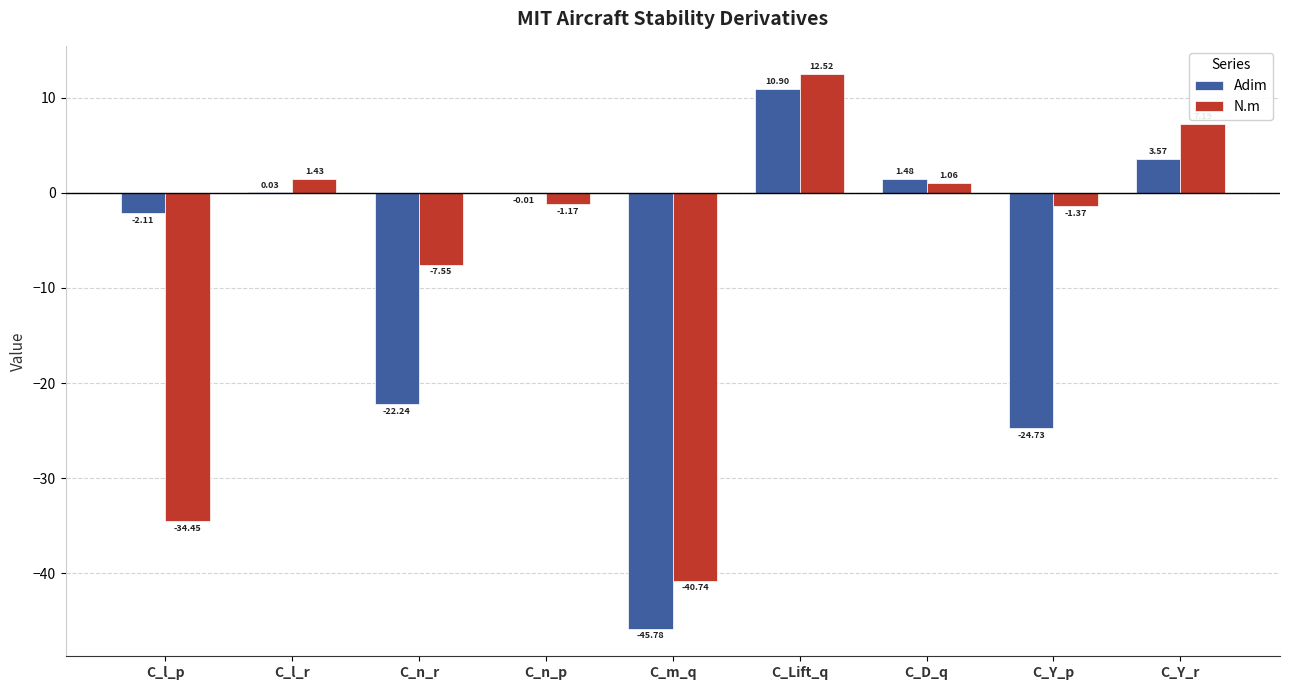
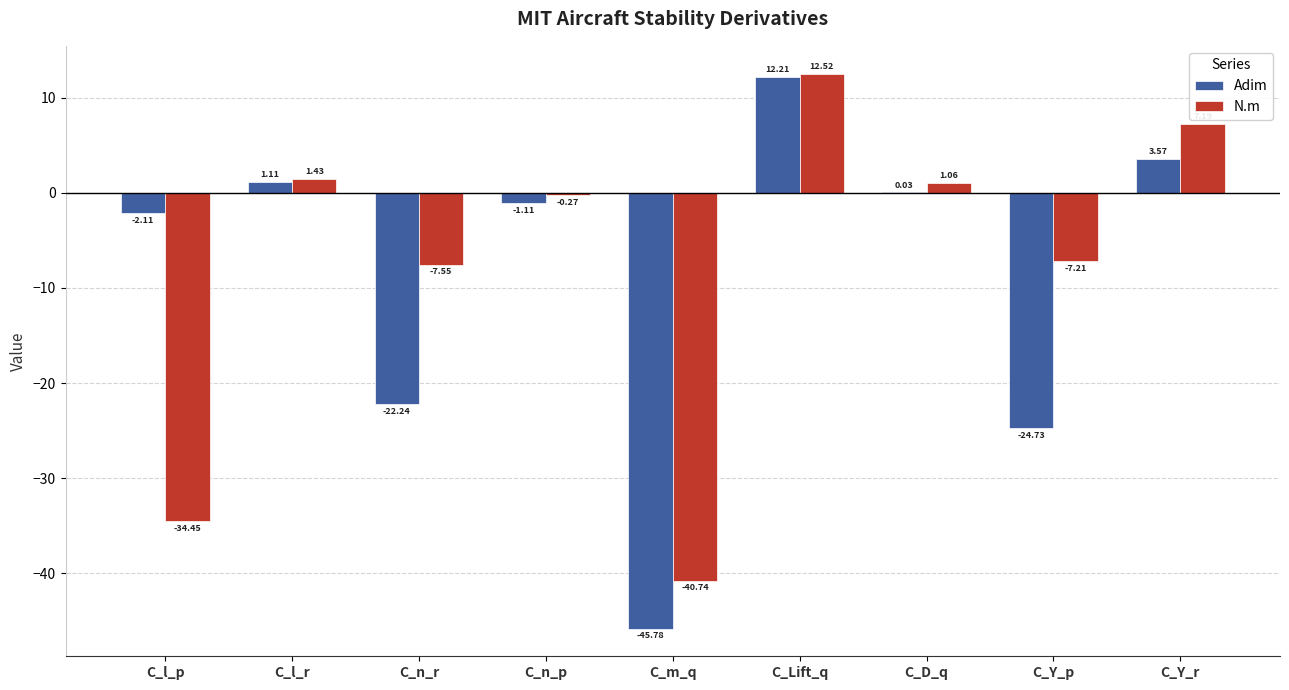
Adim, C_l_r: 0.03 -> 1.11
Adim, C_n_p: -0.01 -> -1.11
N.m, C_n_p: -1.17 -> -0.27
Adim, C_Lift_q: 10.90 -> 12.21
Adim, C_D_q: 1.48 -> 0.03
N.m, C_Y_p: -1.37 -> -7.21
